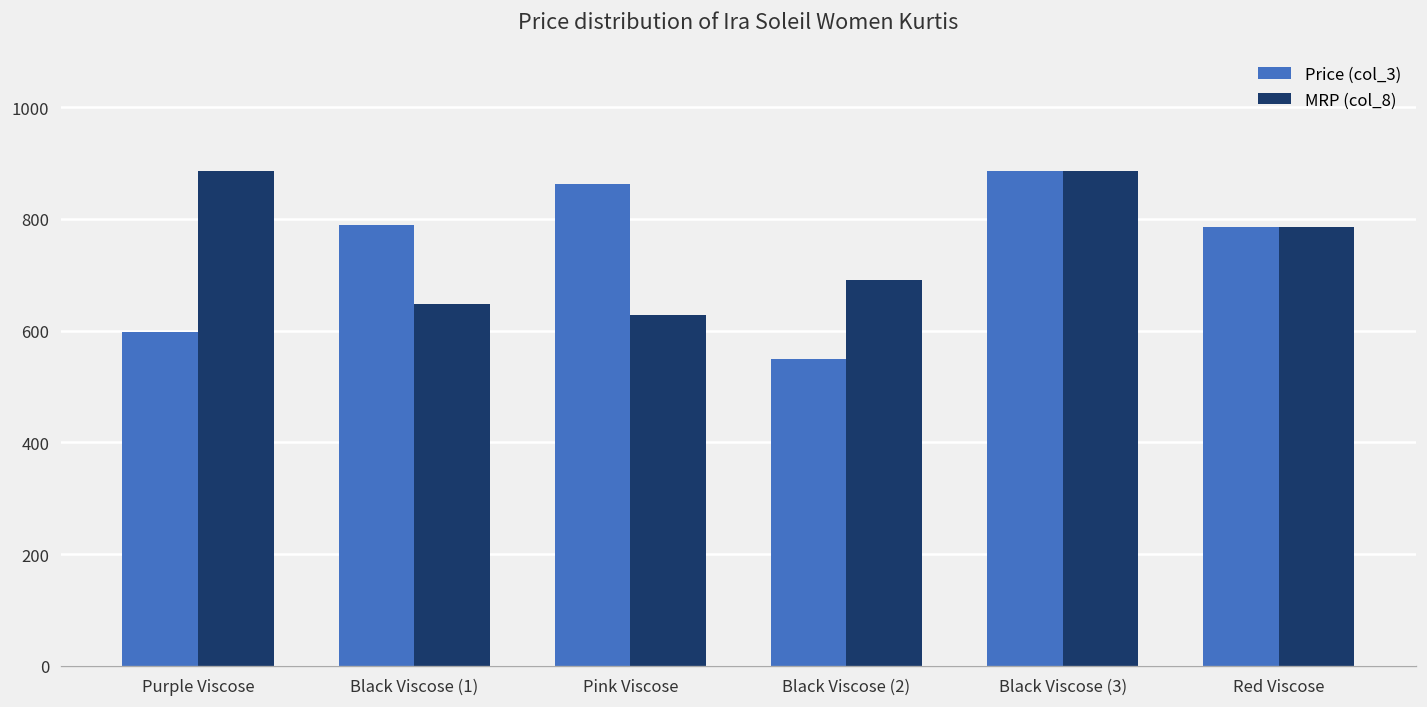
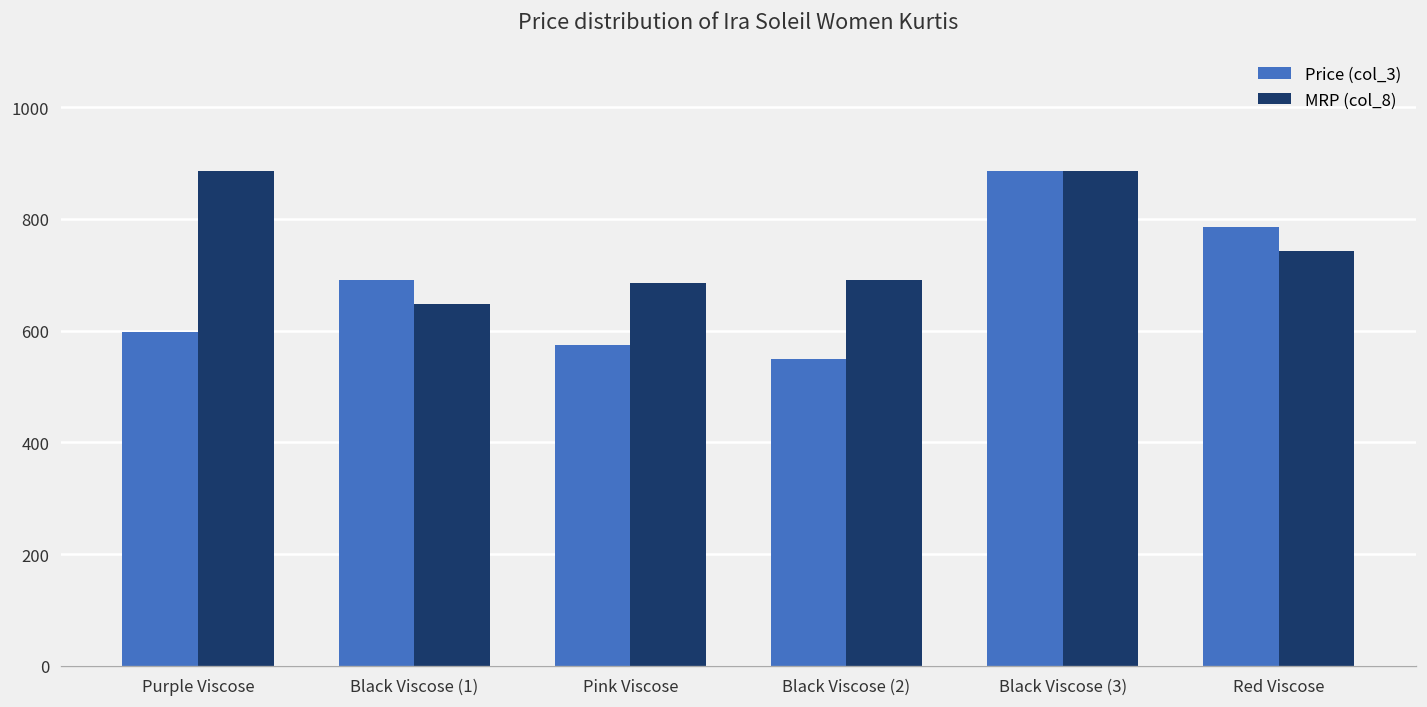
Price (col_3), Black Viscose (1): 790 -> 690
Price (col_3), Pink Viscose: 860 -> 570
MRP (col_8), Pink Viscose: 630 -> 690
MRP (col_8), Red Viscose: 790 -> 740
